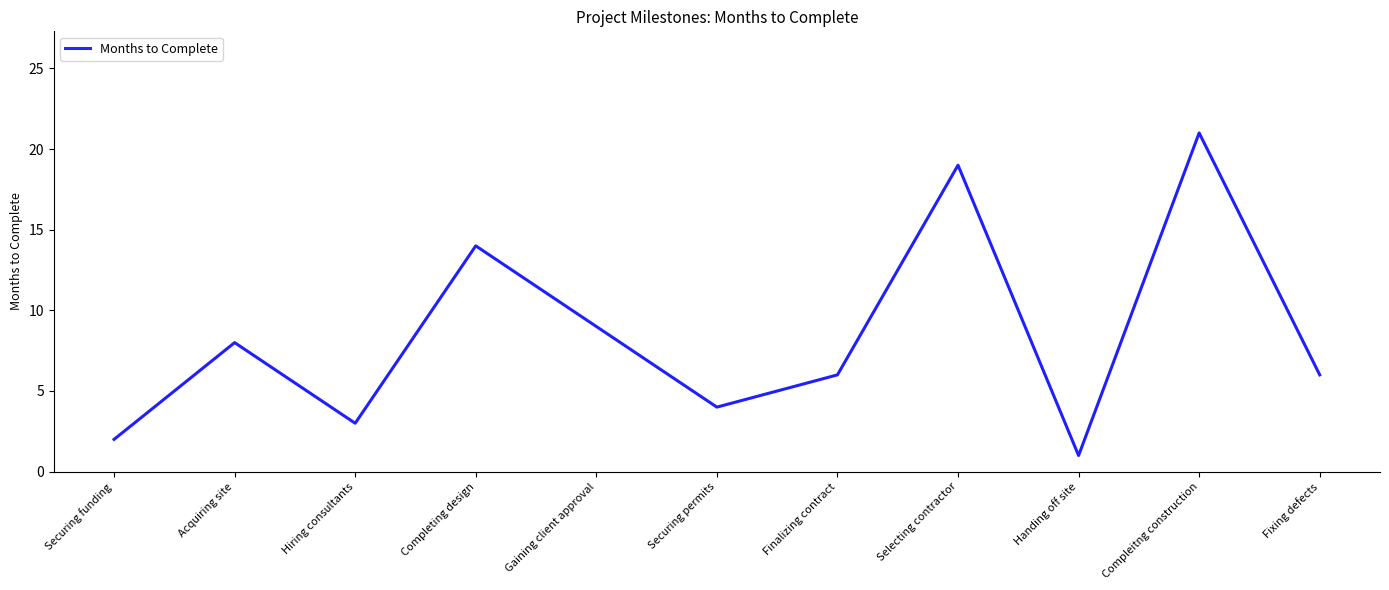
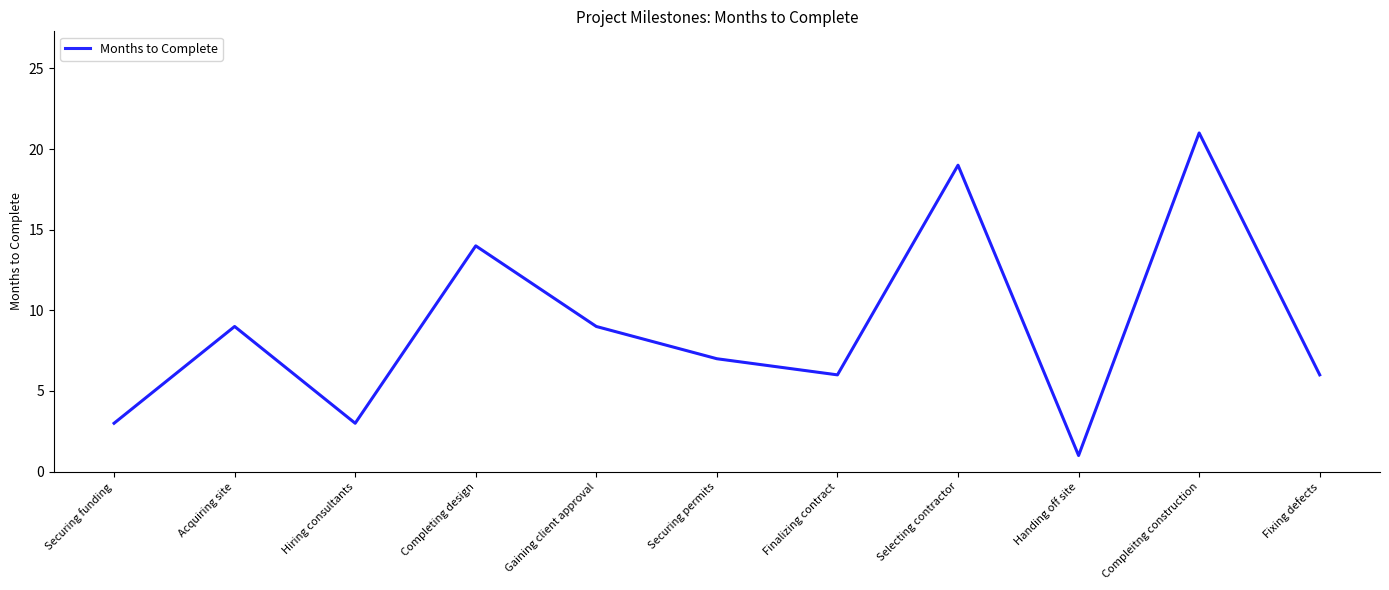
Securing funding: 2 -> 3
Acquiring site: 8 -> 9
Securing permits: 4 -> 7
